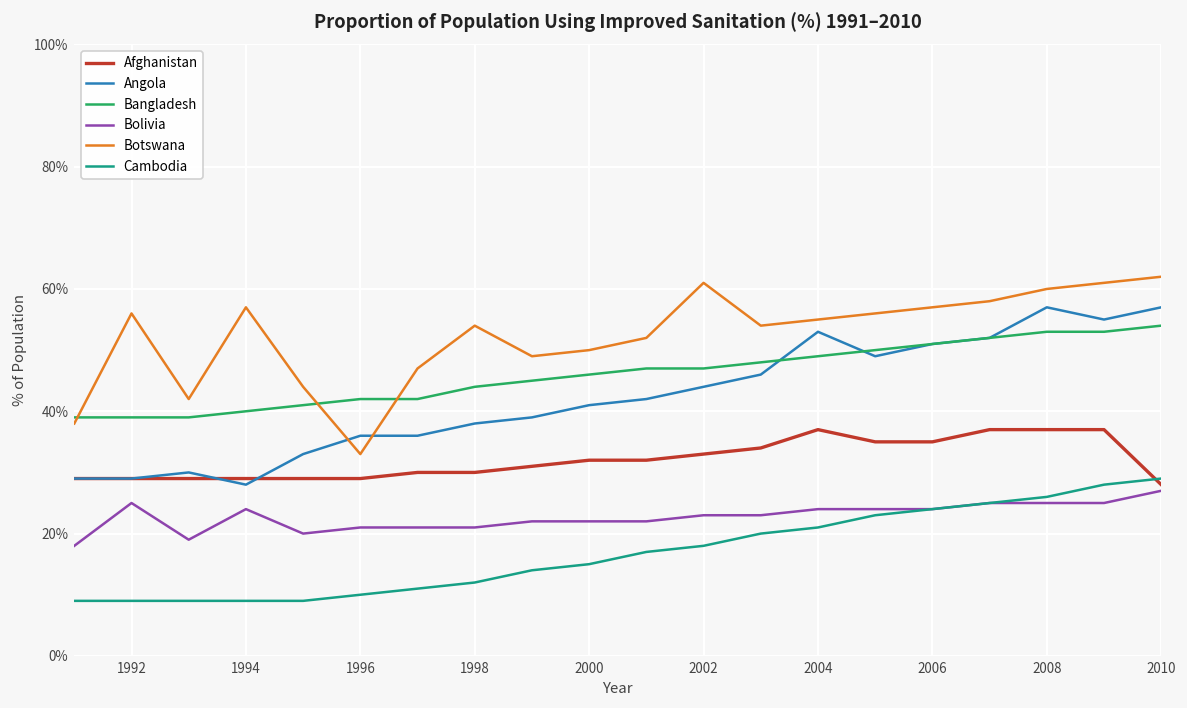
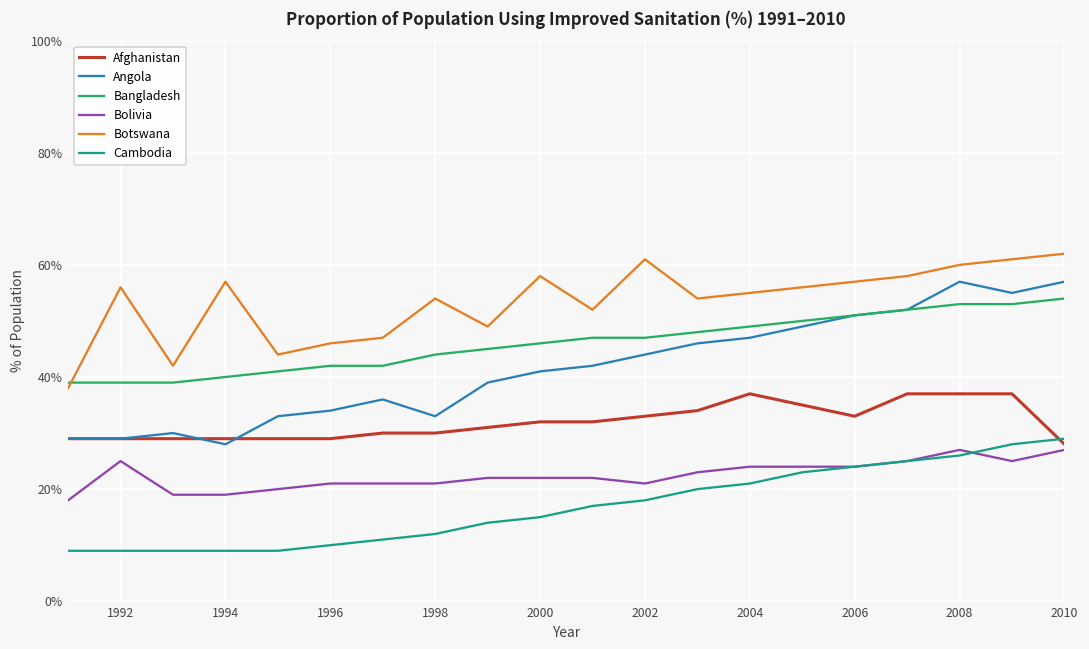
Bolivia, 1994: 24% -> 19%
Angola, 1996: 36% -> 34%
Botswana, 1996: 33% -> 46%
Angola, 1998: 38% -> 33%
Botswana, 2000: 50% -> 58%
Bolivia, 2002: 23% -> 21%
Angola, 2004: 53% -> 47%
Afghanistan, 2006: 35% -> 33%
Bolivia, 2008: 25% -> 27%
